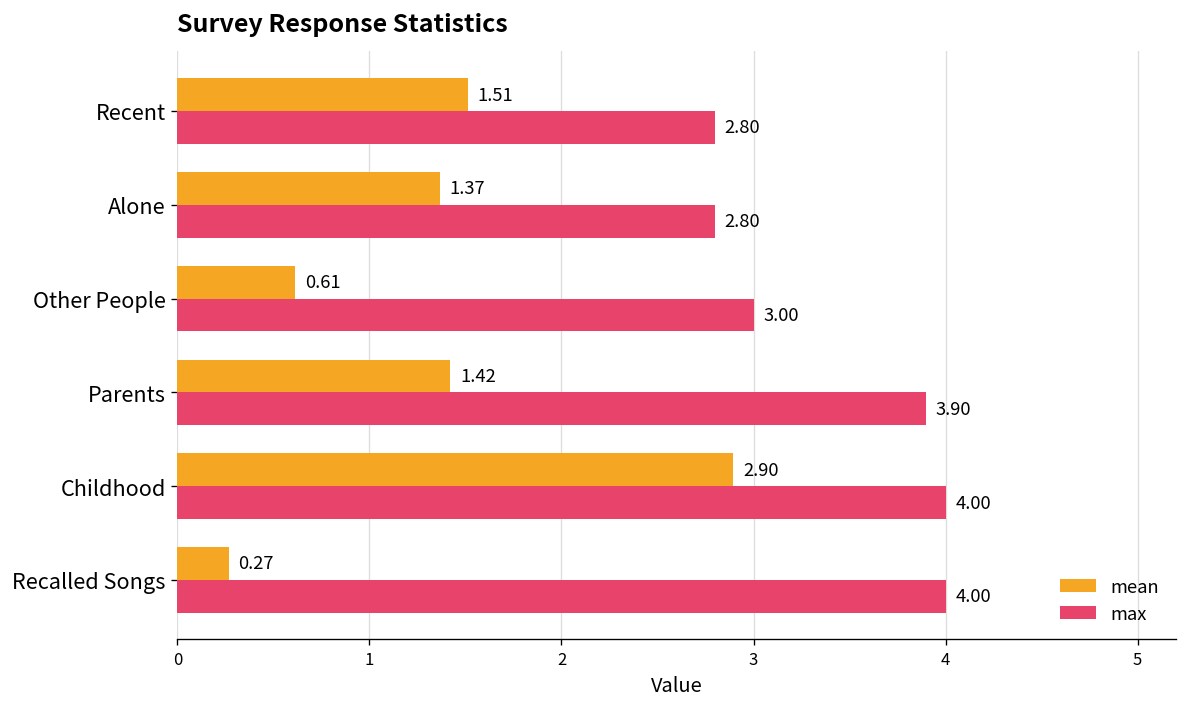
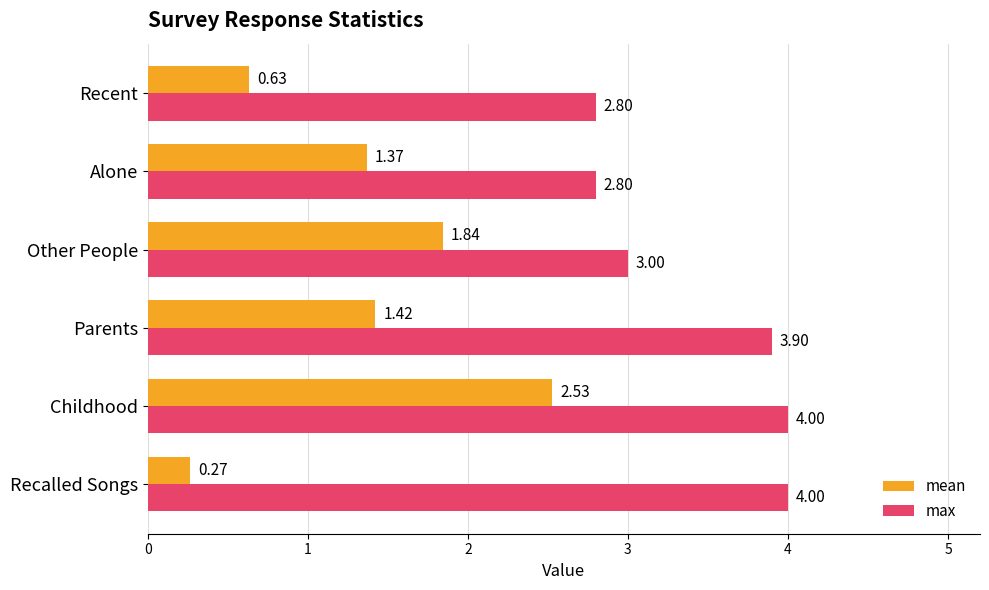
mean, Recent: 1.51 -> 0.63
mean, Other People: 0.61 -> 1.84
mean, Childhood: 2.90 -> 2.53
